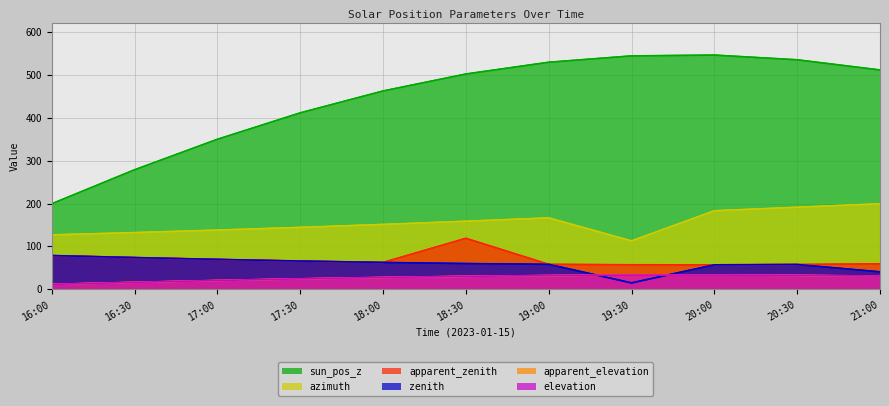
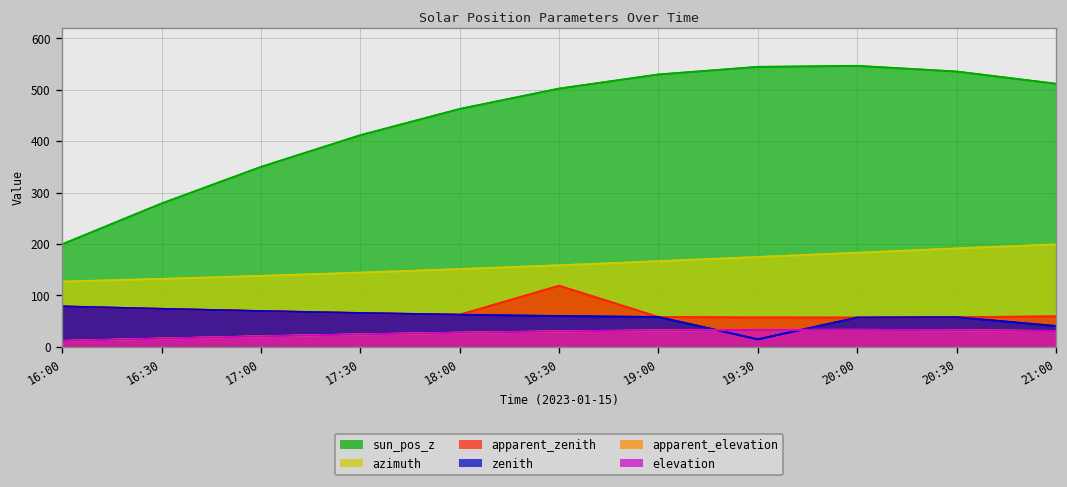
azimuth, 19:30: 110 -> 170
